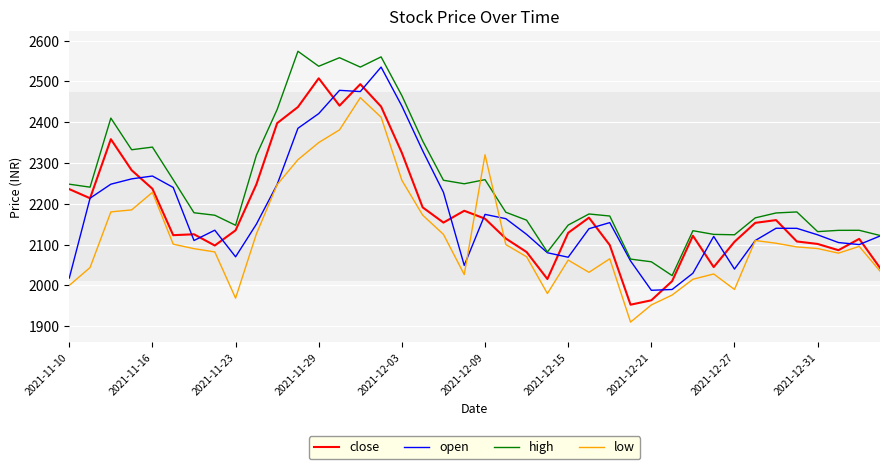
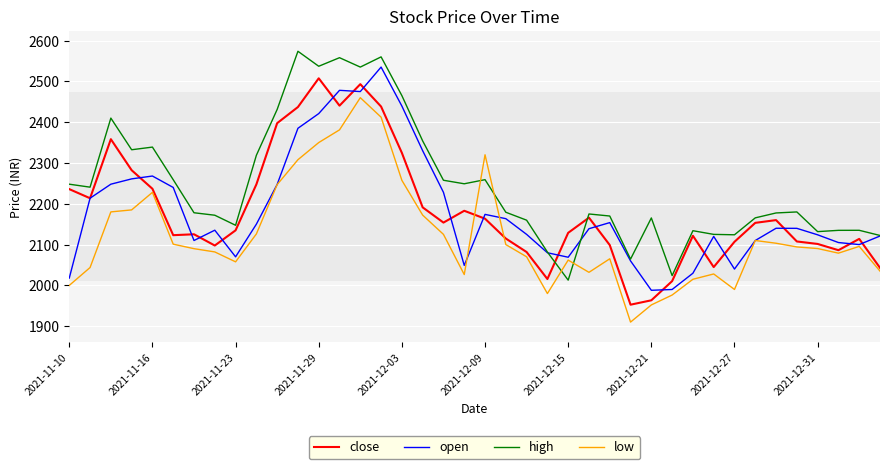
low, 2021-11-23: 1970 -> 2060
high, 2021-12-15: 2150 -> 2010
high, 2021-12-21: 2060 -> 2170
